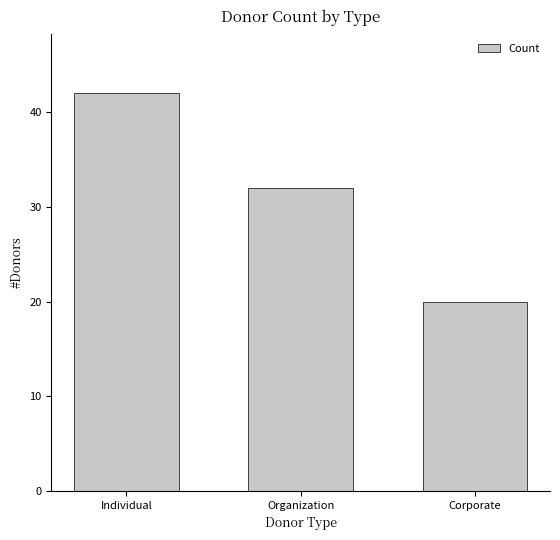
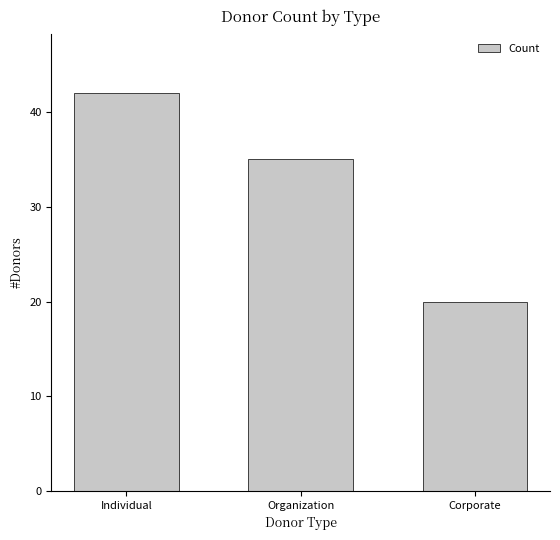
Organization: 32 -> 35
